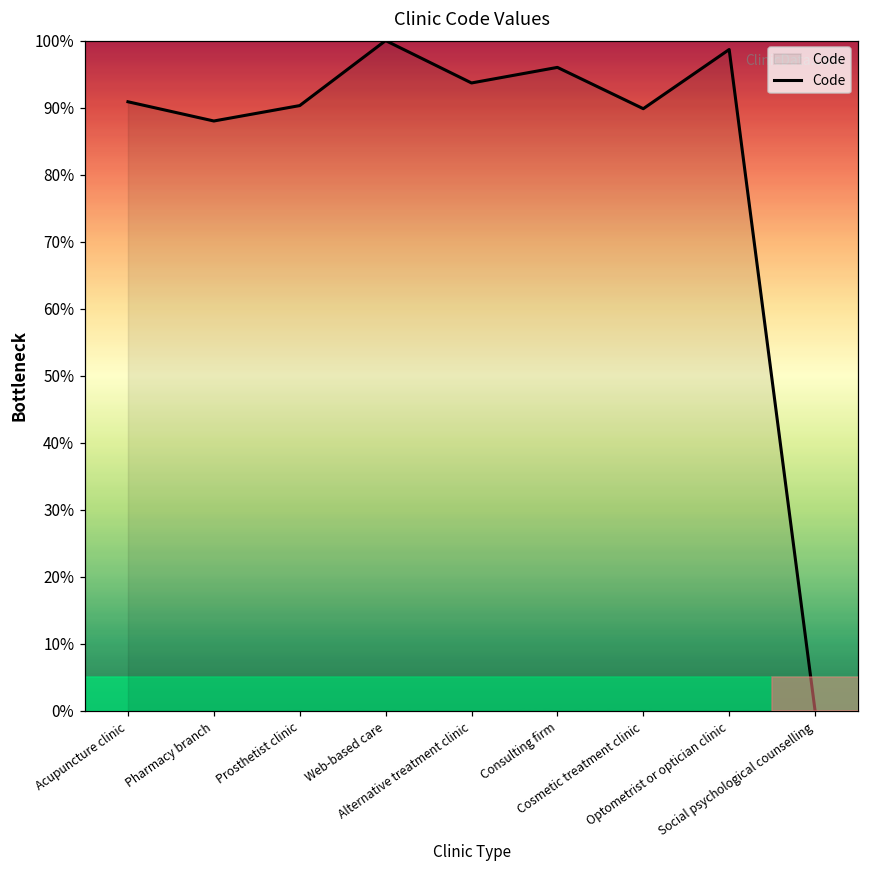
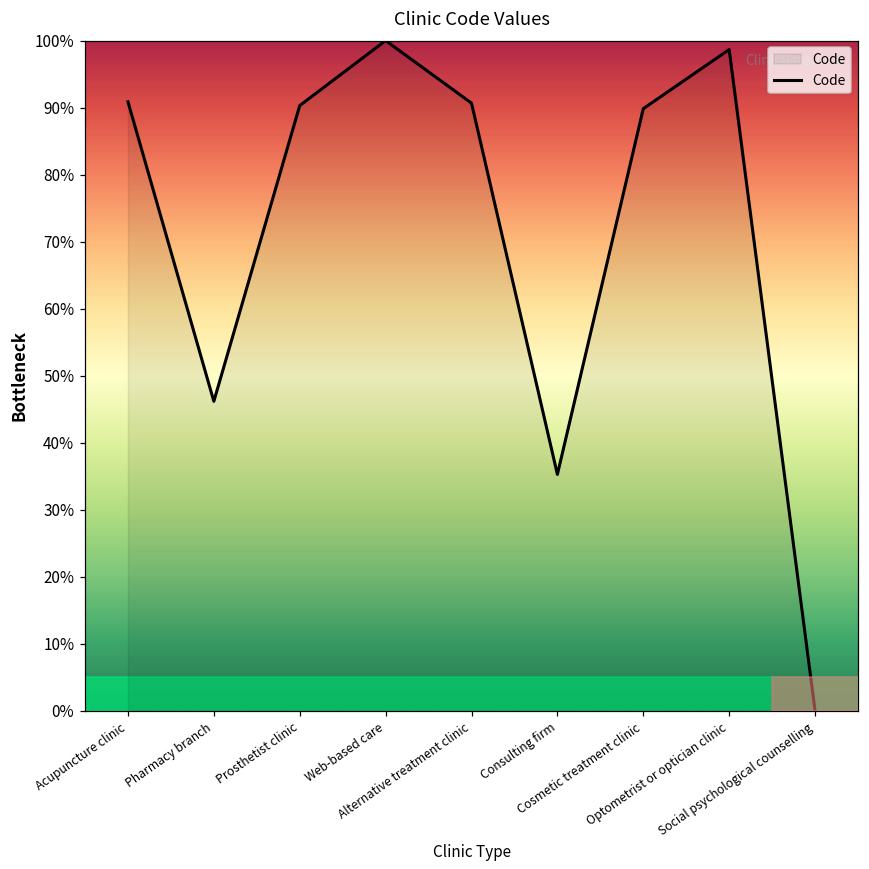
Pharmacy branch: 88% -> 46%
Alternative treatment clinic: 94% -> 91%
Consulting firm: 96% -> 35%
